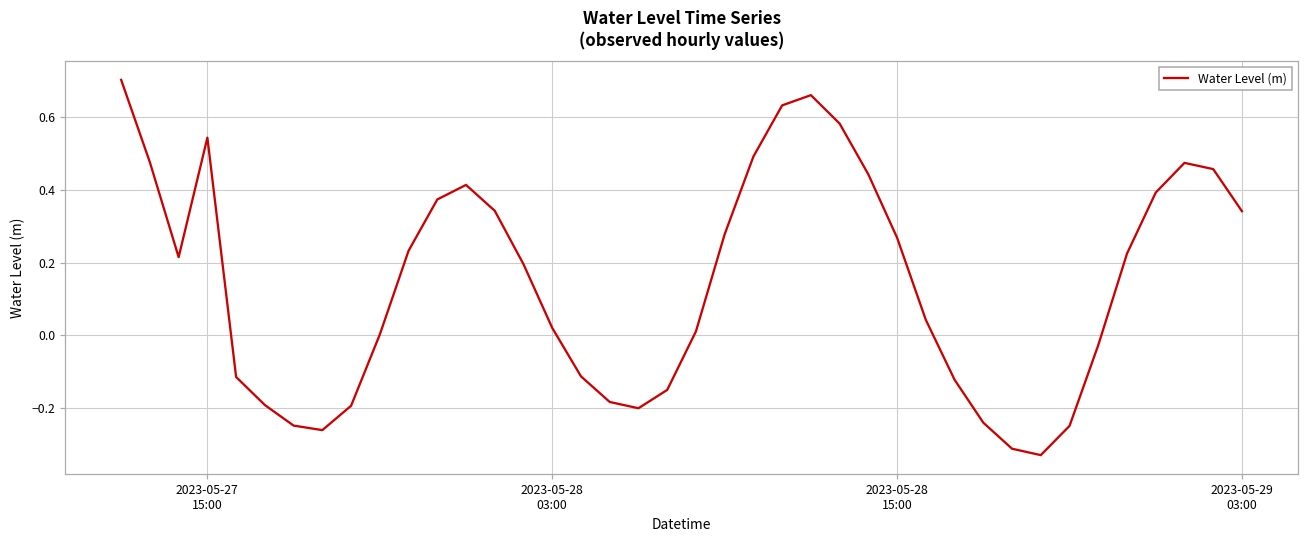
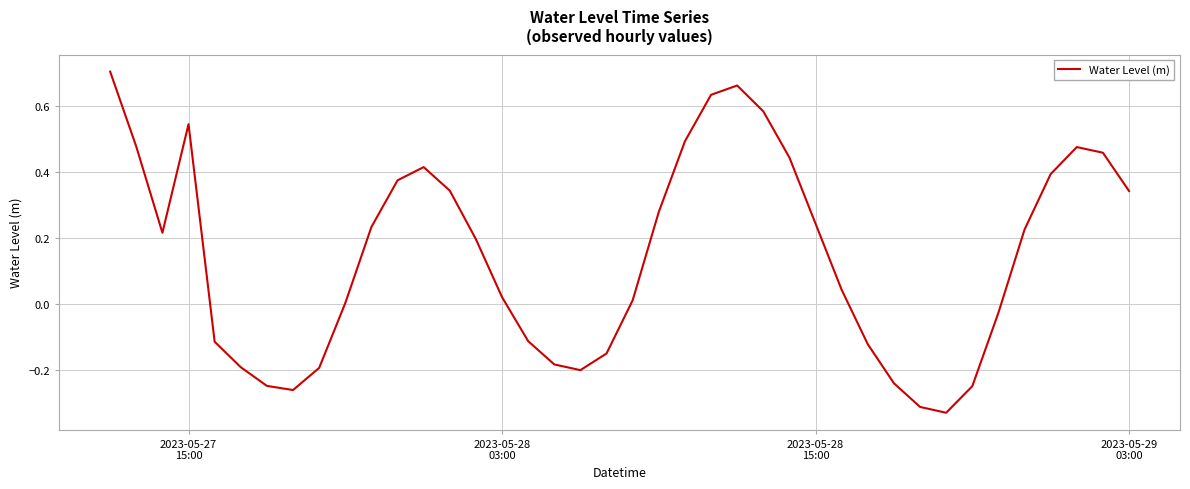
2023-05-28 15:00: 0.27 -> 0.24
